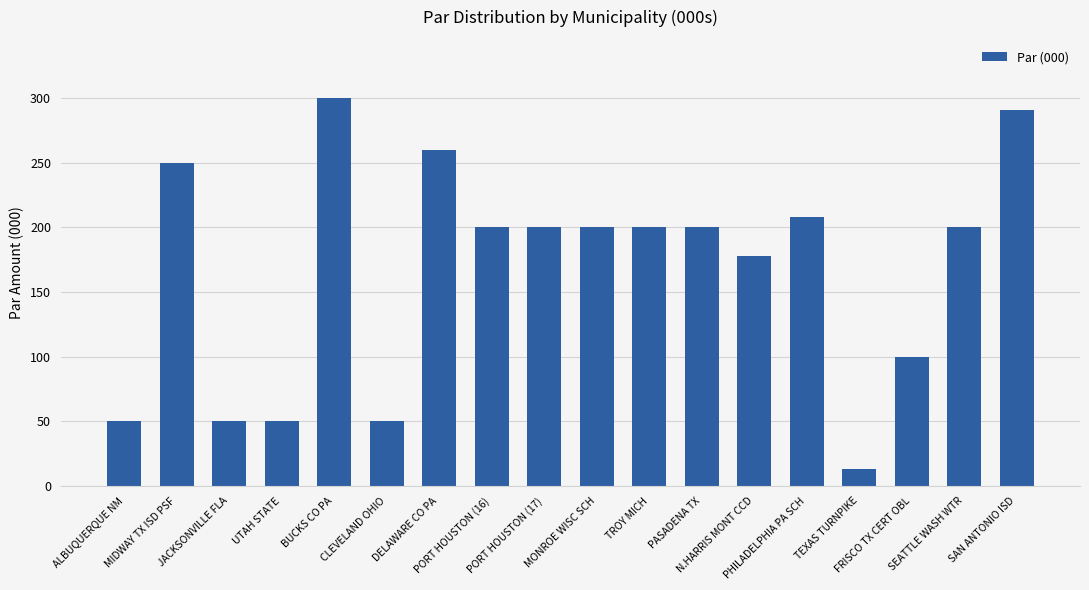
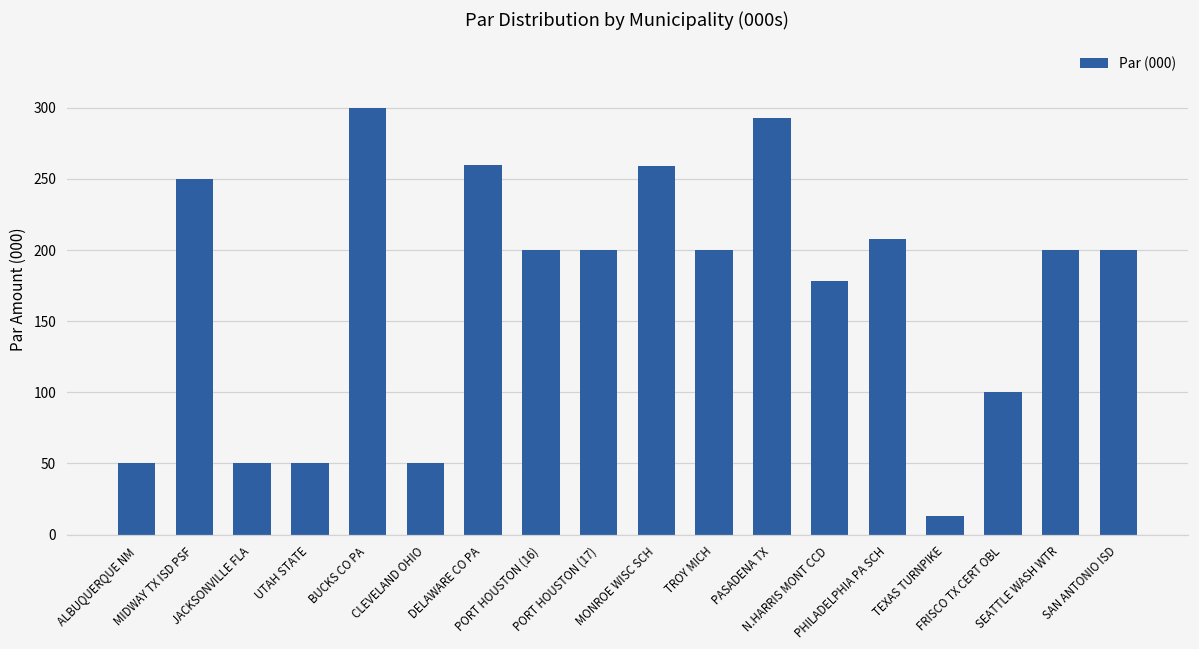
MONROE WISC SCH: 200 -> 259
PASADENA TX: 200 -> 293
SAN ANTONIO ISD: 291 -> 200
